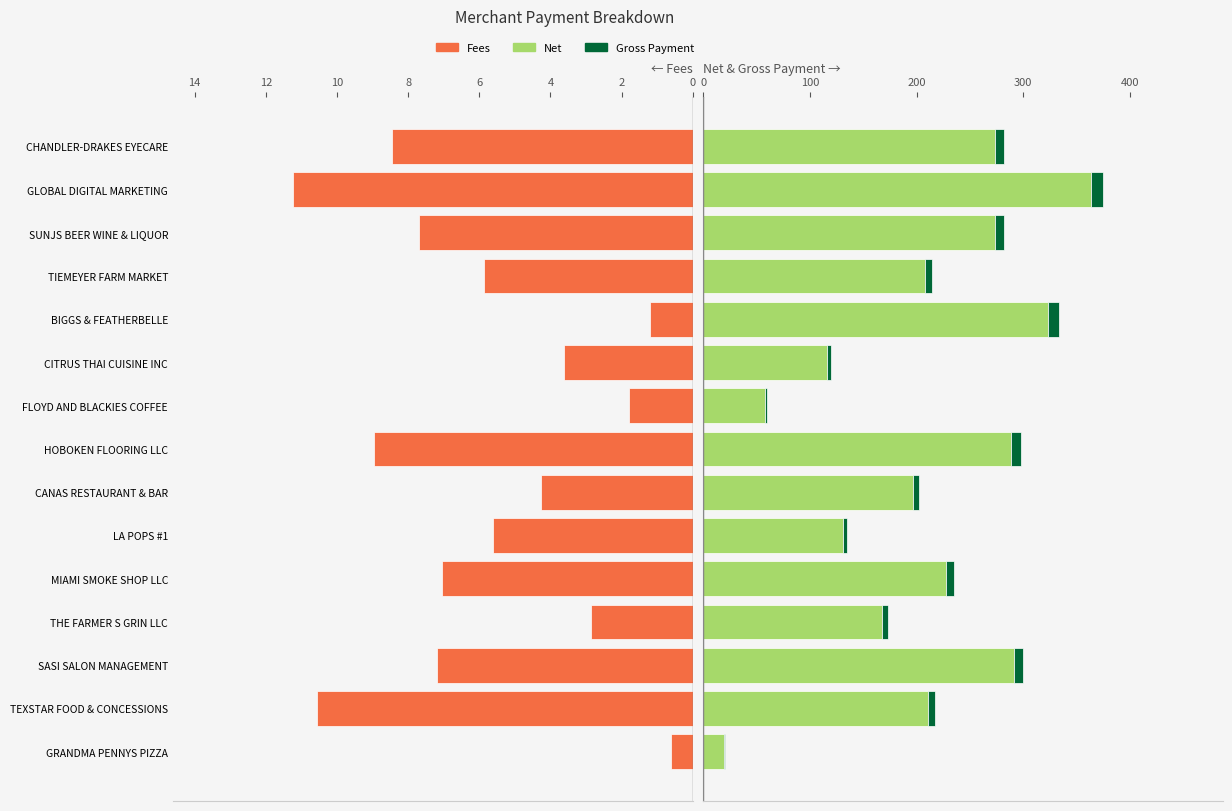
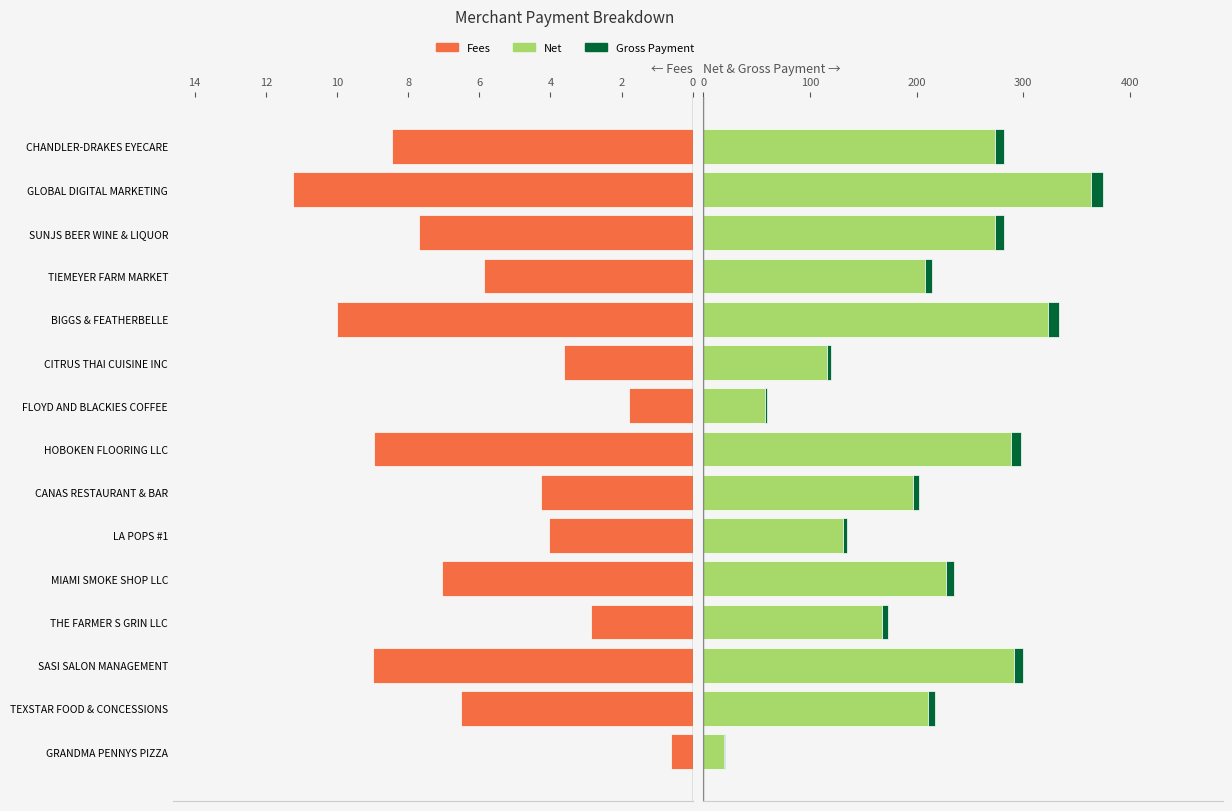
← Fees, BIGGS & FEATHERBELLE: 1.2 -> 10.0
← Fees, LA POPS #1: 5.6 -> 4.1
← Fees, SASI SALON MANAGEMENT: 7.2 -> 9.0
← Fees, TEXSTAR FOOD & CONCESSIONS: 10.6 -> 6.5
